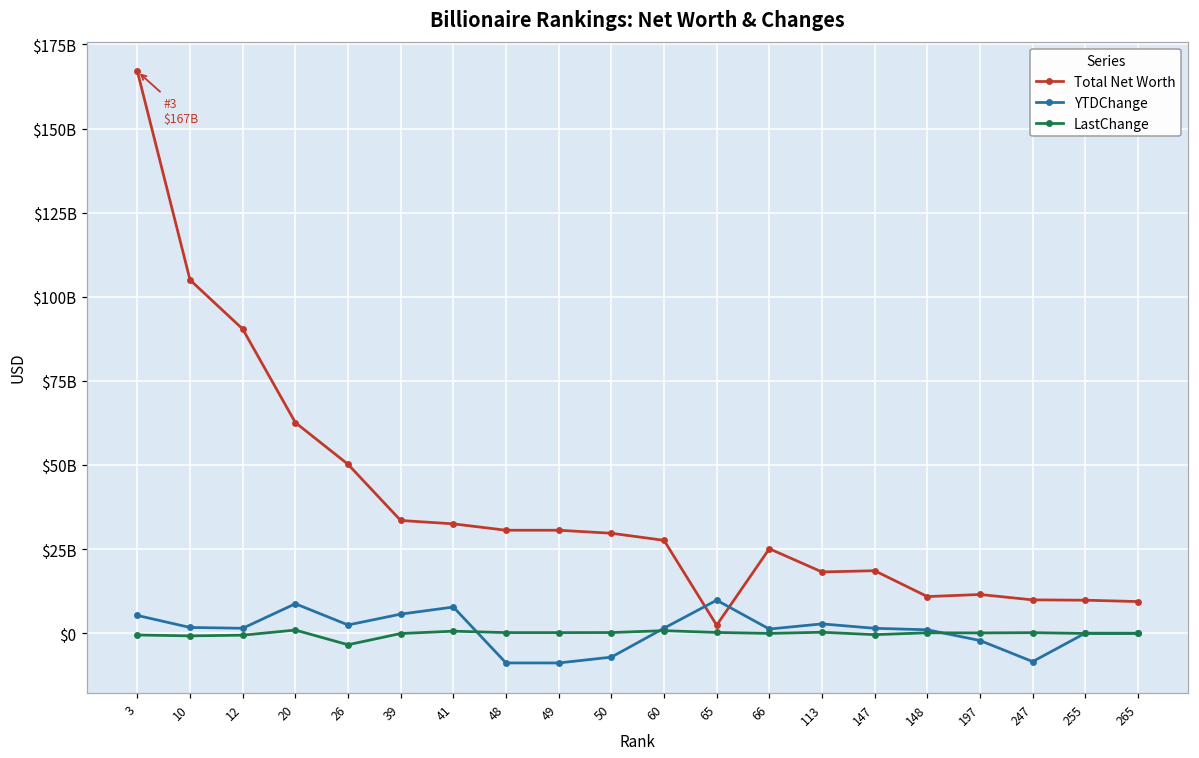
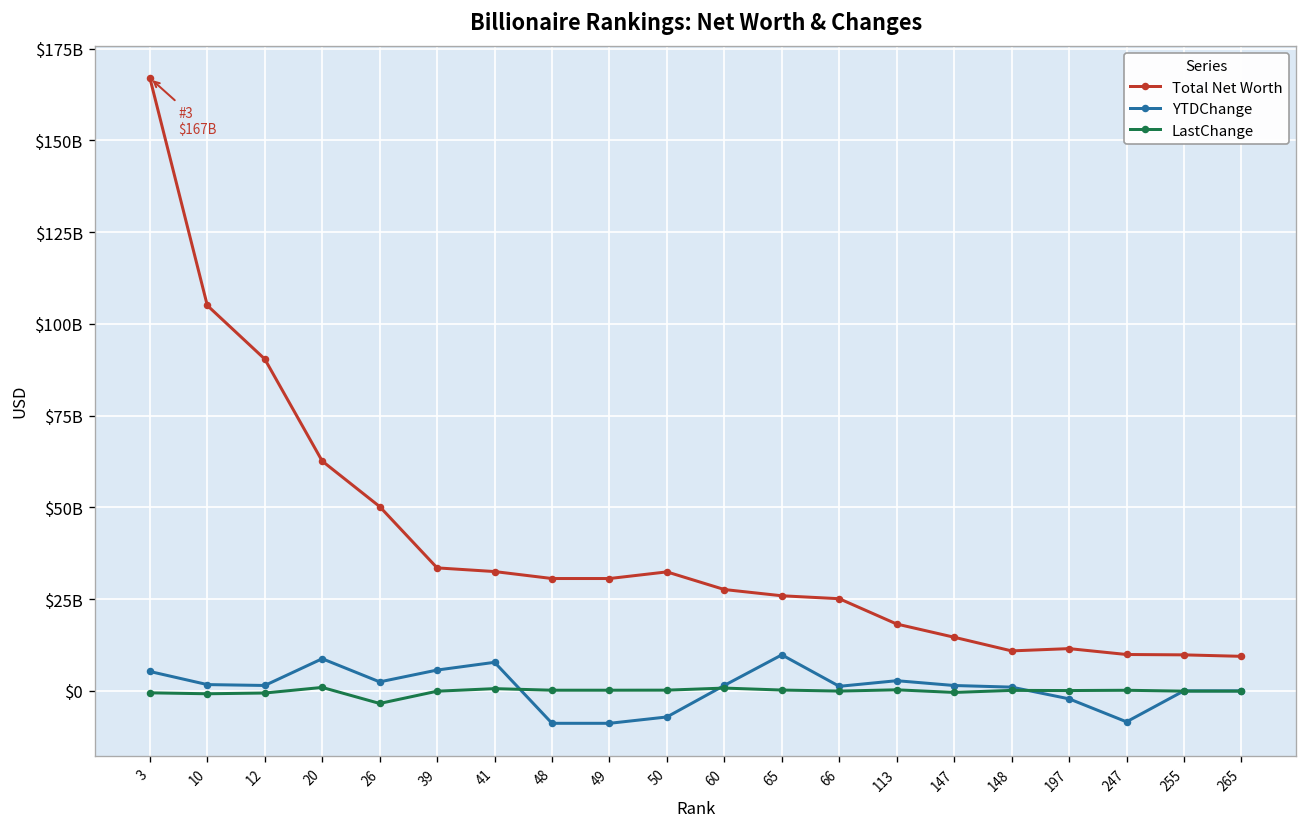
Total Net Worth, 50: $30000000000 -> $32000000000
Total Net Worth, 65: $2000000000 -> $26000000000
Total Net Worth, 147: $19000000000 -> $15000000000
